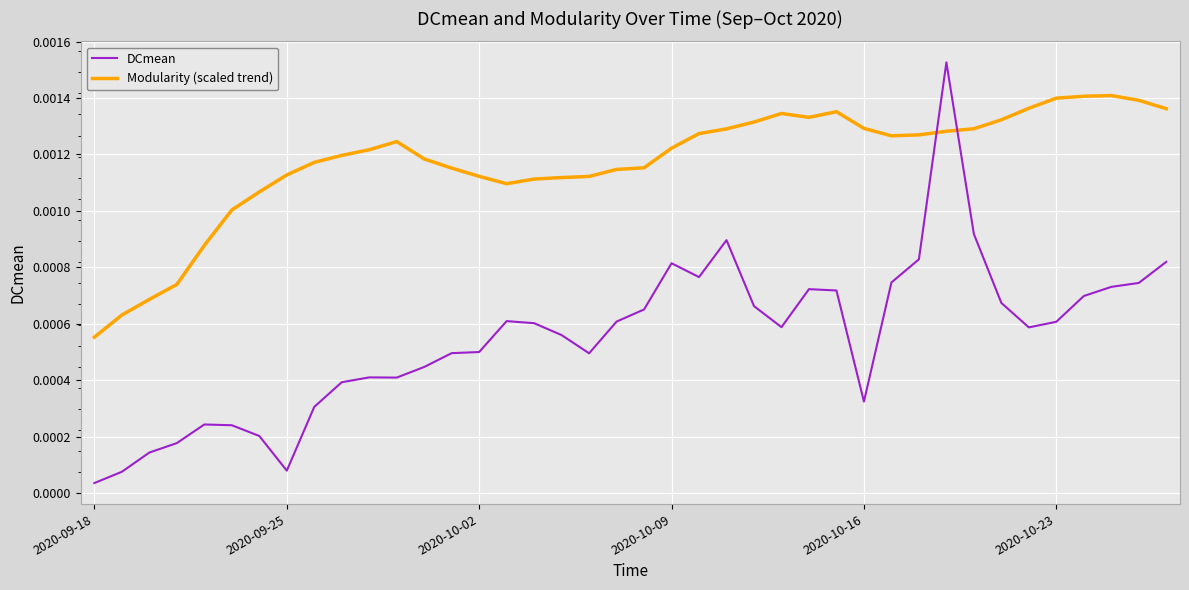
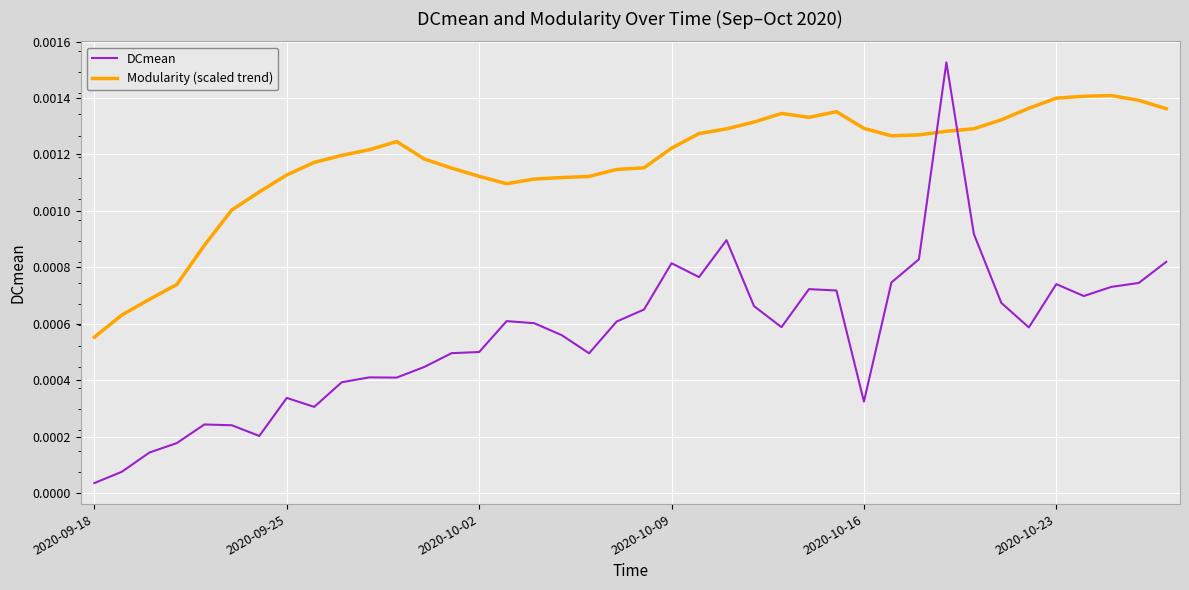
DCmean, 2020-09-25: 0.00008 -> 0.00034
DCmean, 2020-10-23: 0.00061 -> 0.00074
